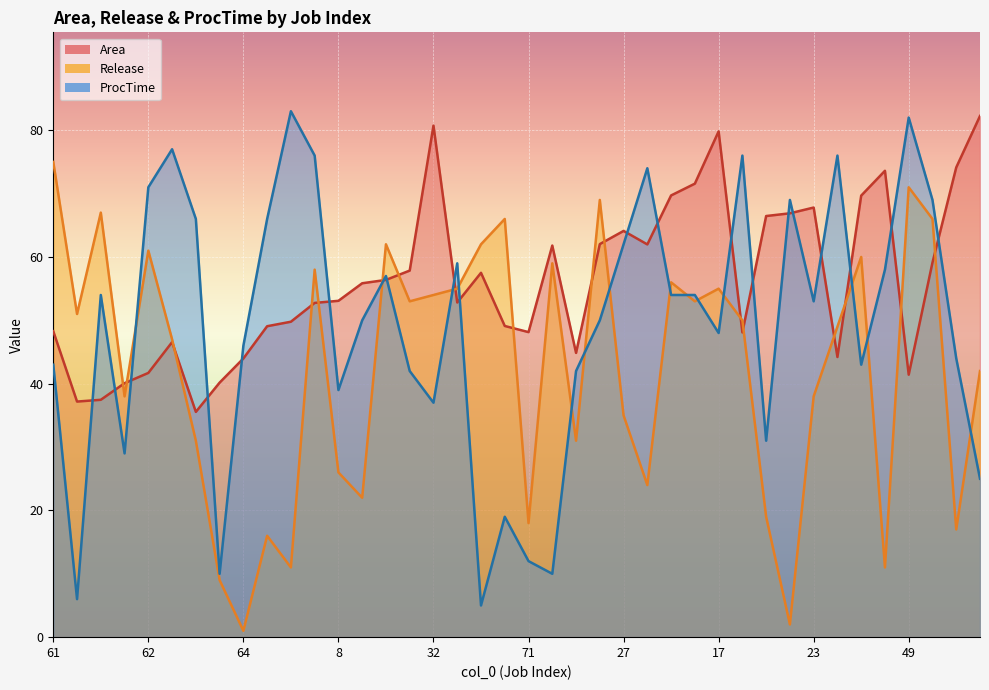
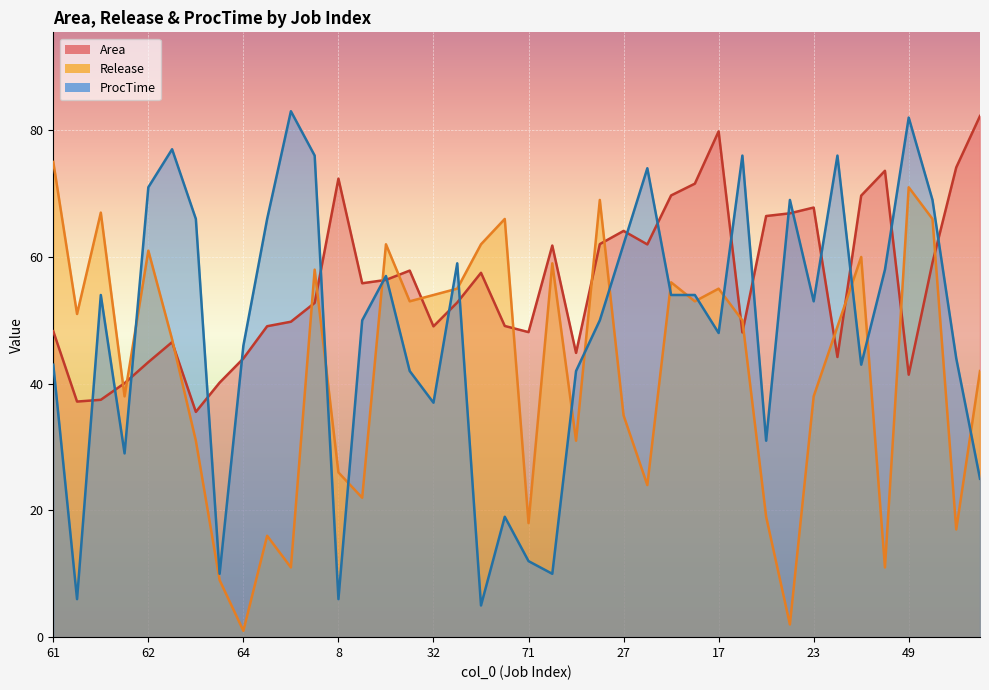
Area, 62: 42 -> 43
Area, 8: 53 -> 72
ProcTime, 8: 39 -> 6
Area, 32: 81 -> 49
